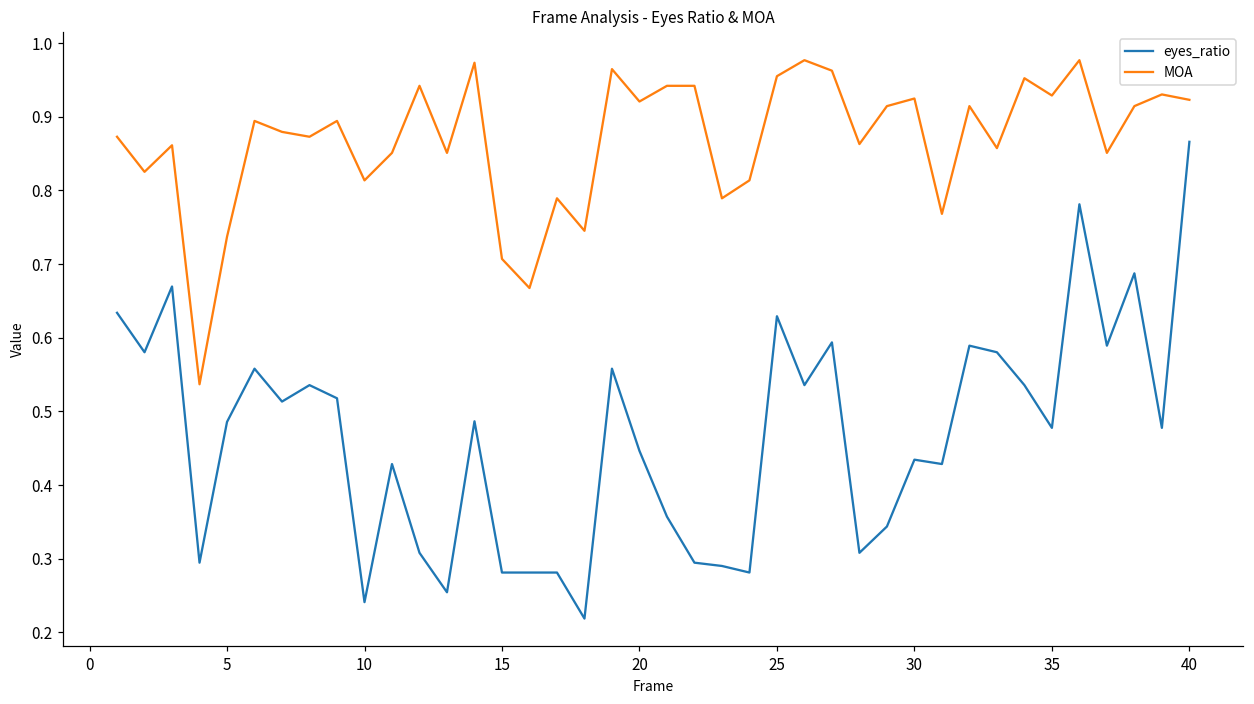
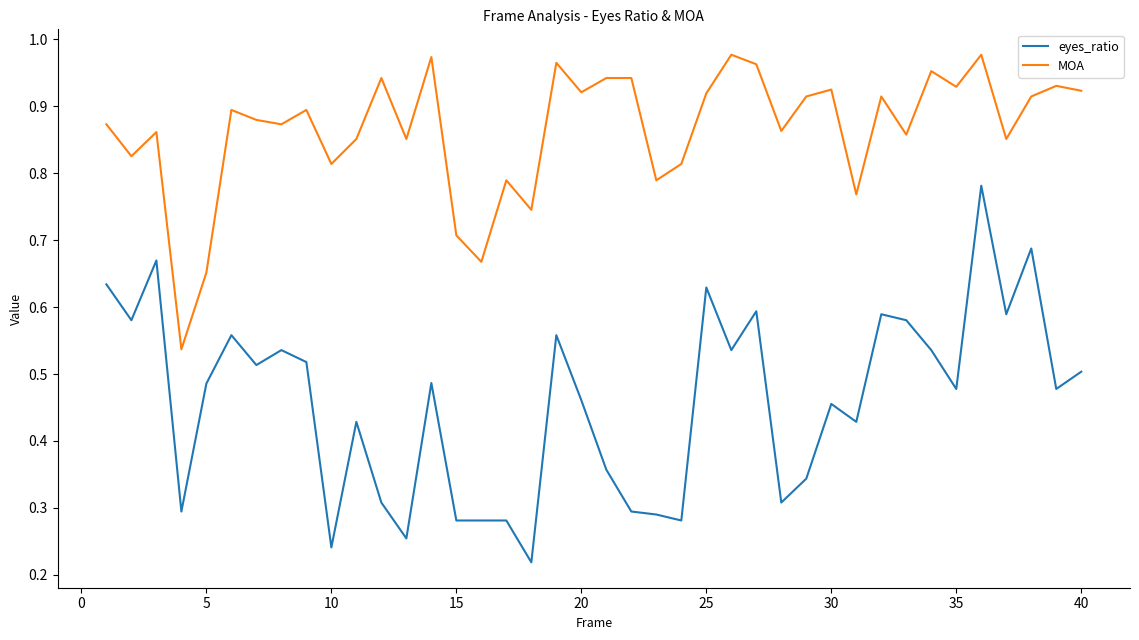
MOA, 5: 0.74 -> 0.65
eyes_ratio, 20: 0.45 -> 0.46
MOA, 25: 0.96 -> 0.92
eyes_ratio, 30: 0.43 -> 0.46
eyes_ratio, 40: 0.87 -> 0.50
